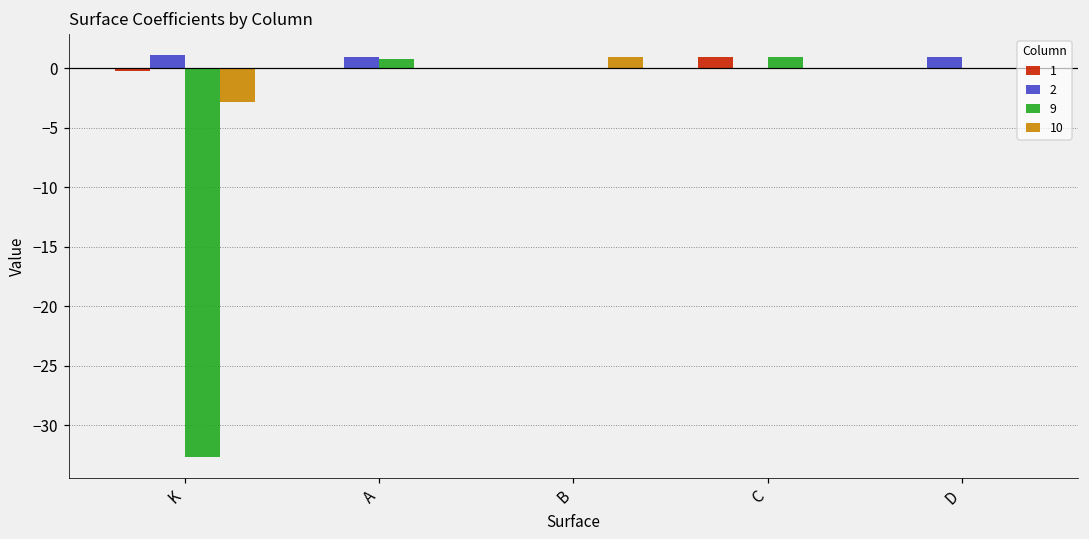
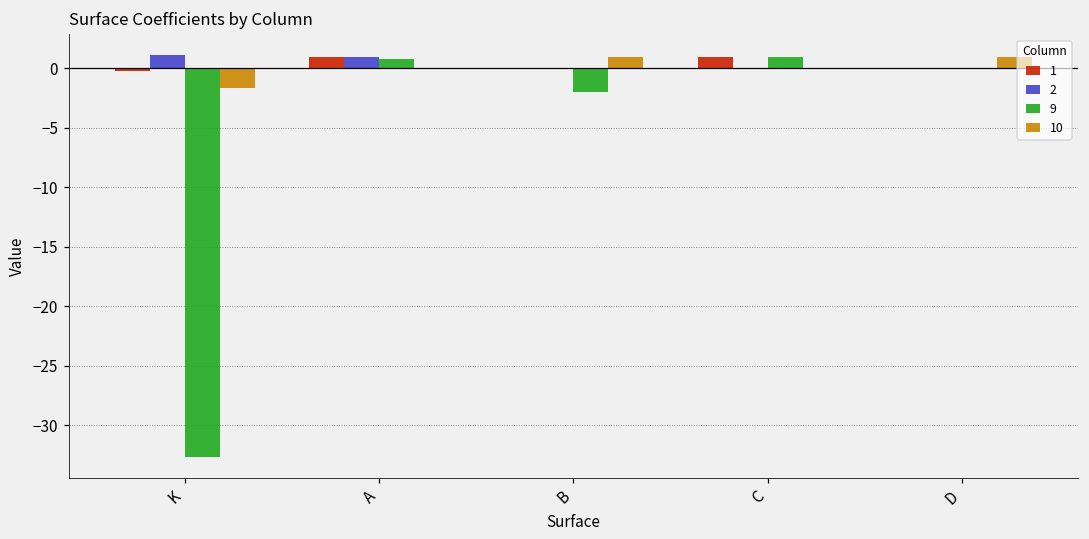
10, K: -2.9 -> -1.7
1, A: 0 -> 1
9, B: 0 -> -2
2, D: 1 -> 0
10, D: 0 -> 1
